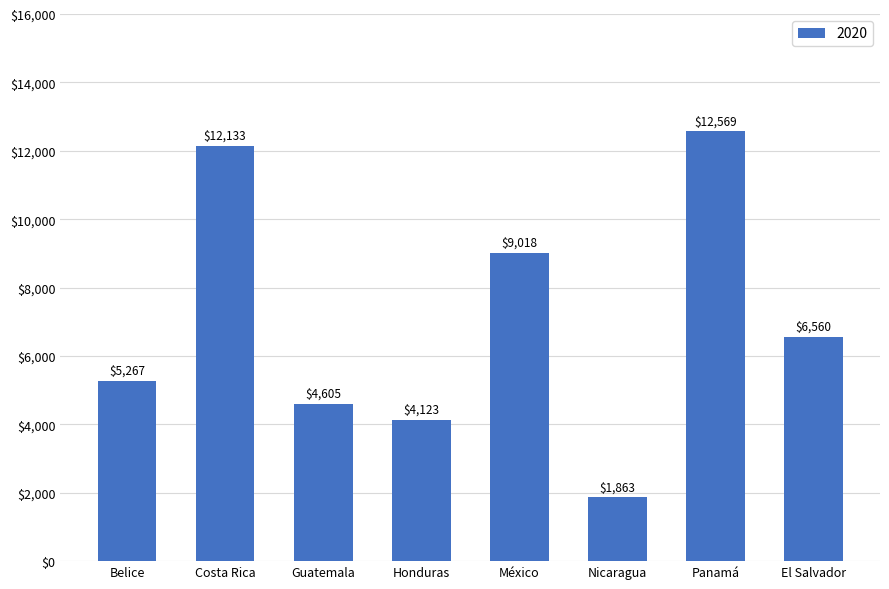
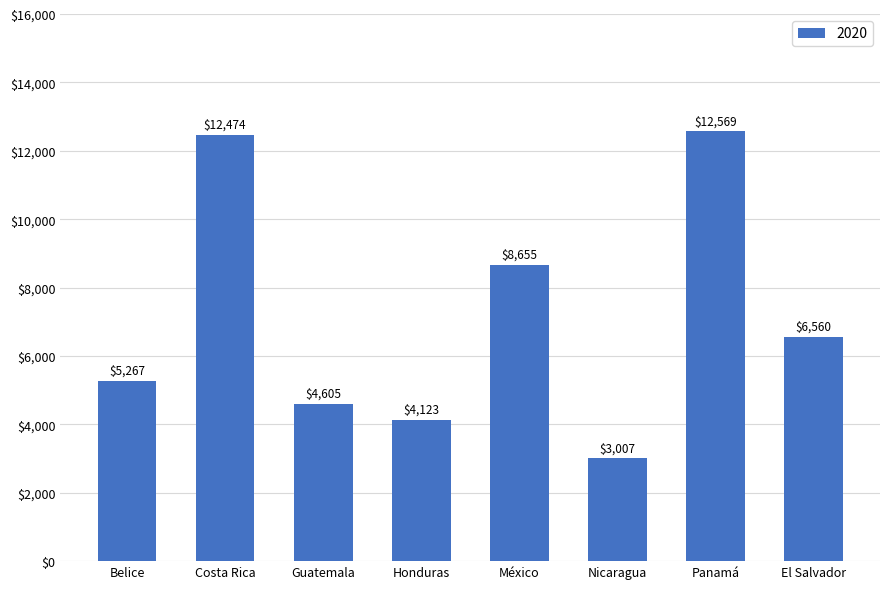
Costa Rica: $12,133 -> $12,474
México: $9,018 -> $8,655
Nicaragua: $1,863 -> $3,007
